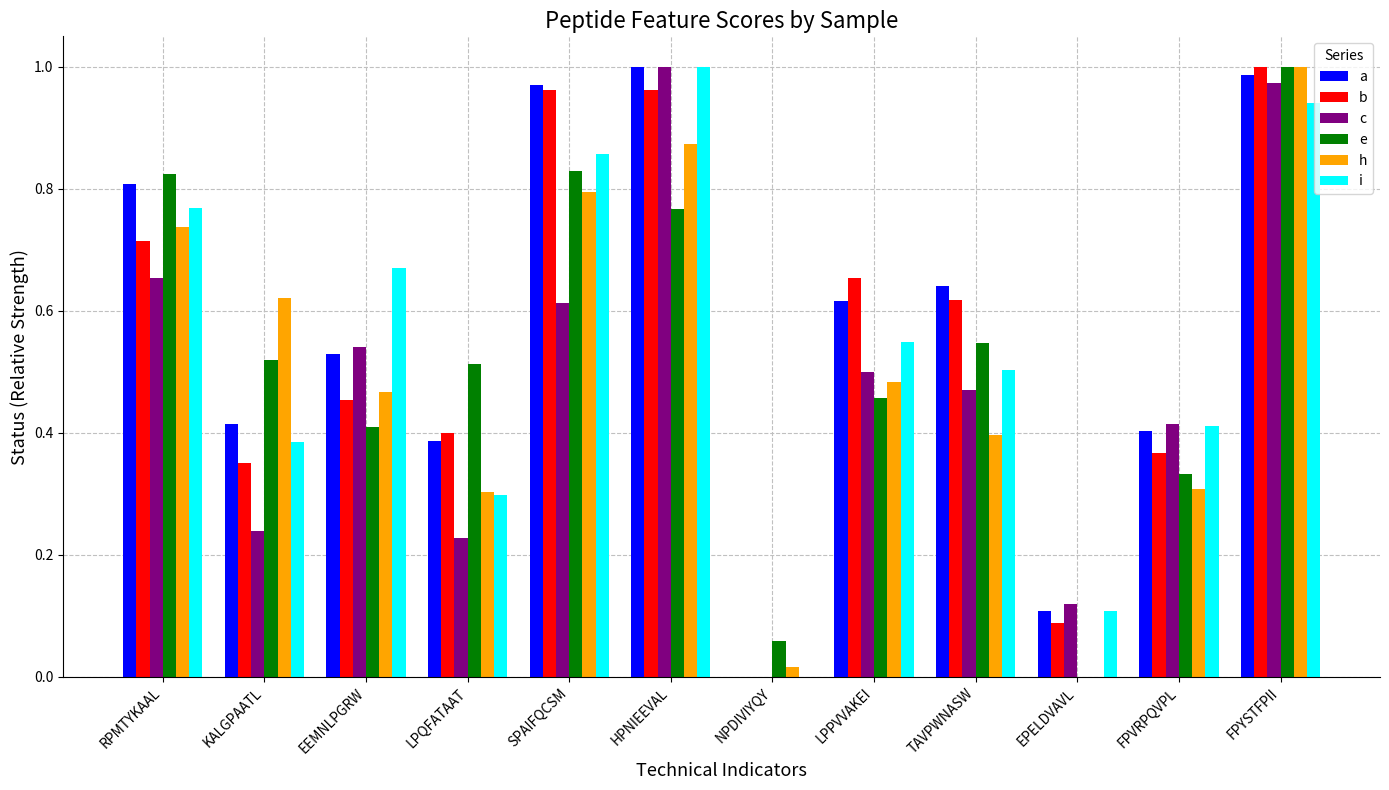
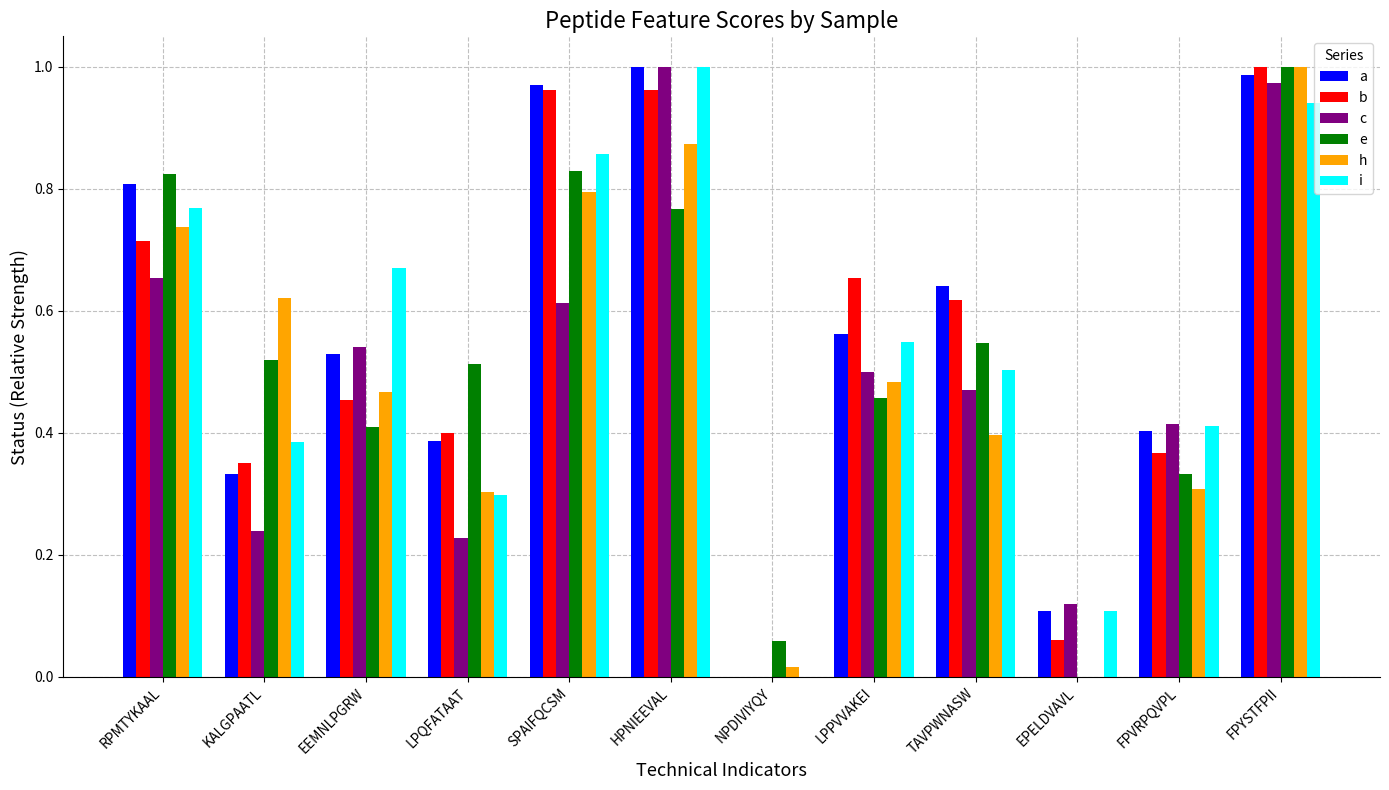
a, KALGPAATL: 0.41 -> 0.33
a, LPPVVAKEI: 0.62 -> 0.56
b, EPELDVAVL: 0.09 -> 0.06
